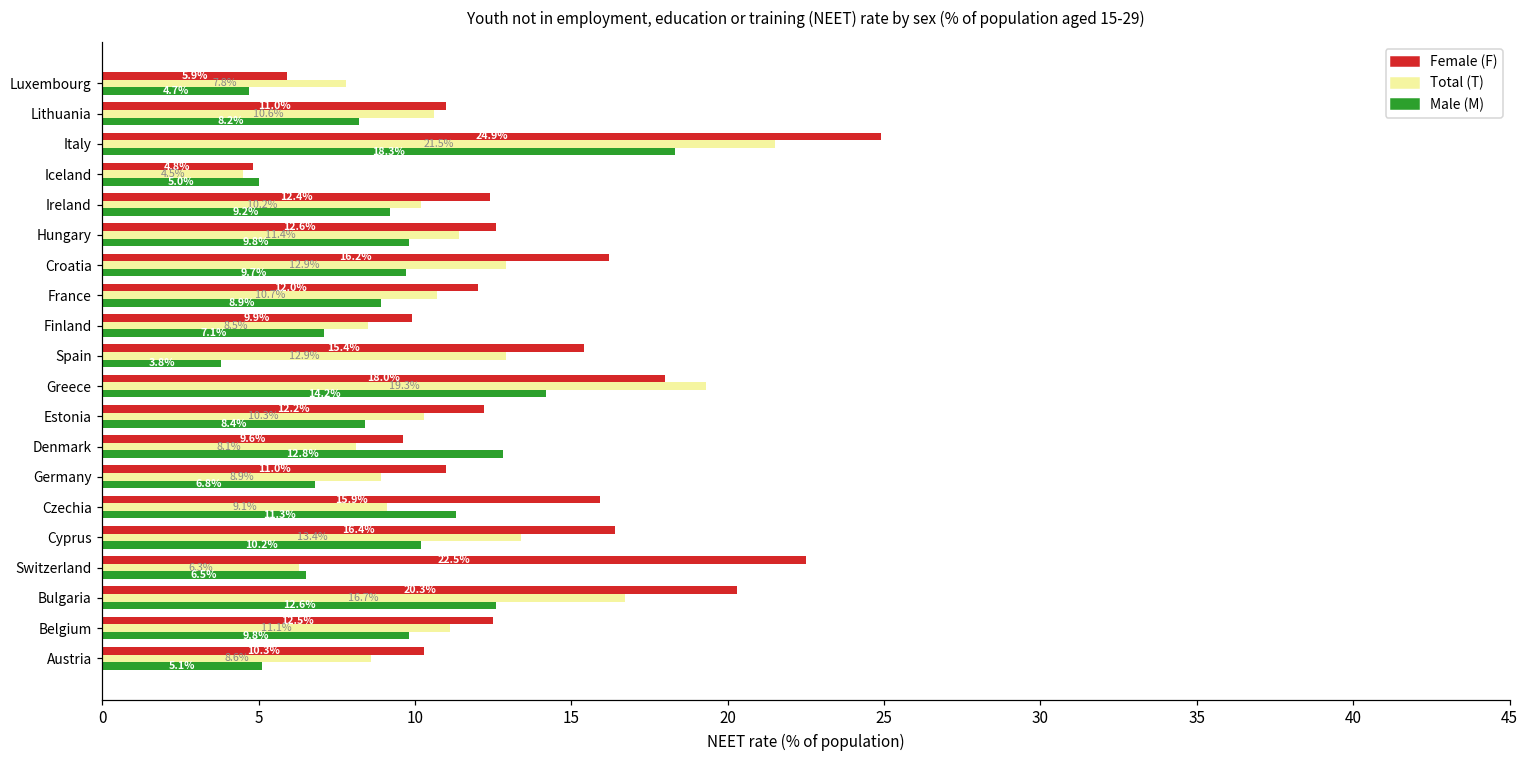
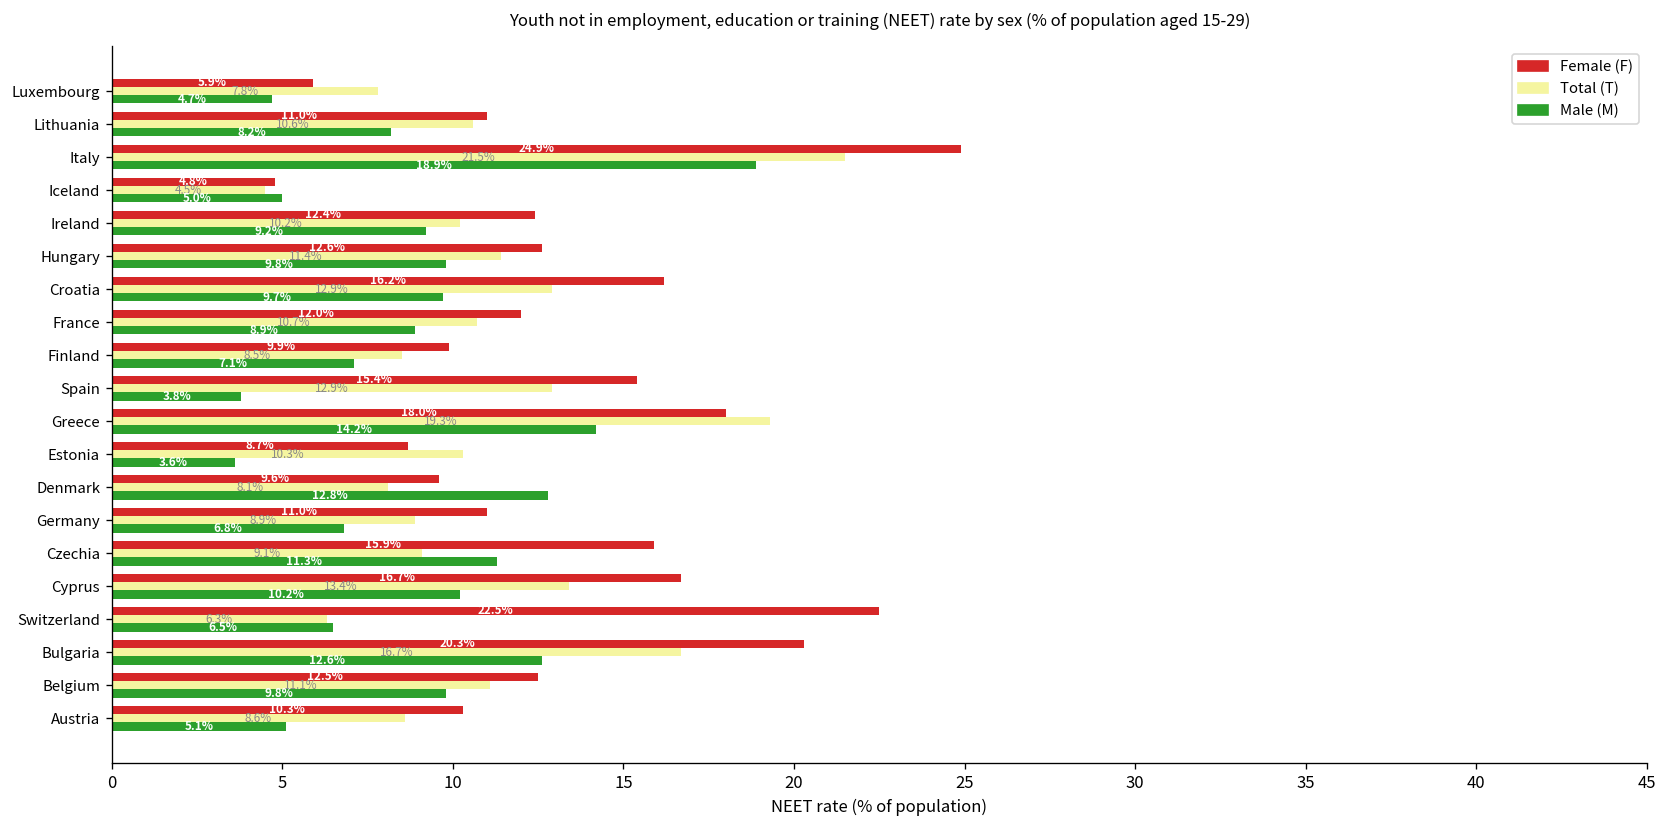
Male (M), Italy: 18.3% -> 18.9%
Female (F), Estonia: 12.2% -> 8.7%
Male (M), Estonia: 8.4% -> 3.6%
Female (F), Cyprus: 16.4% -> 16.7%
